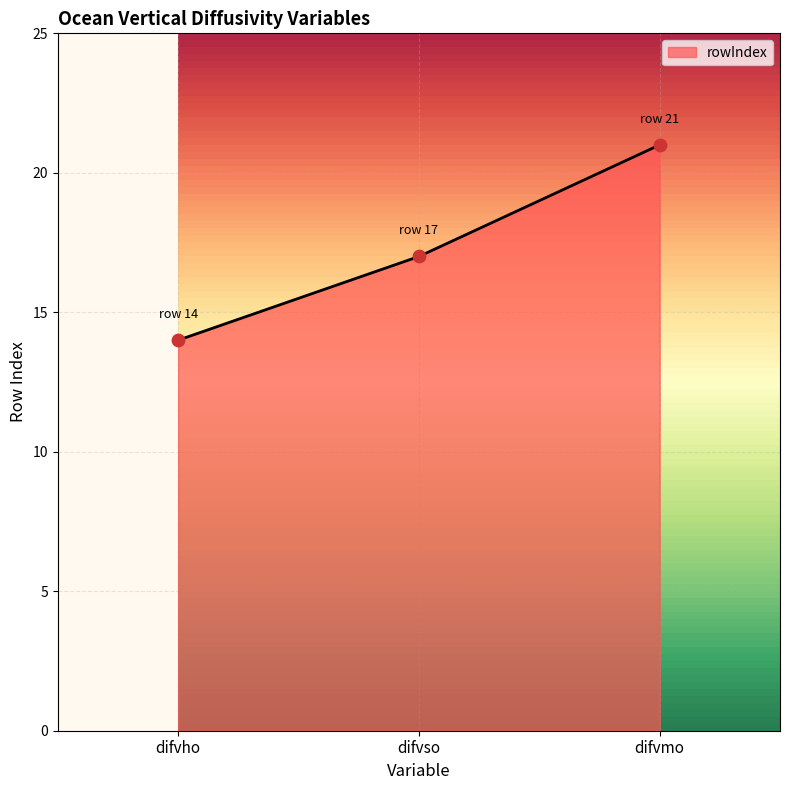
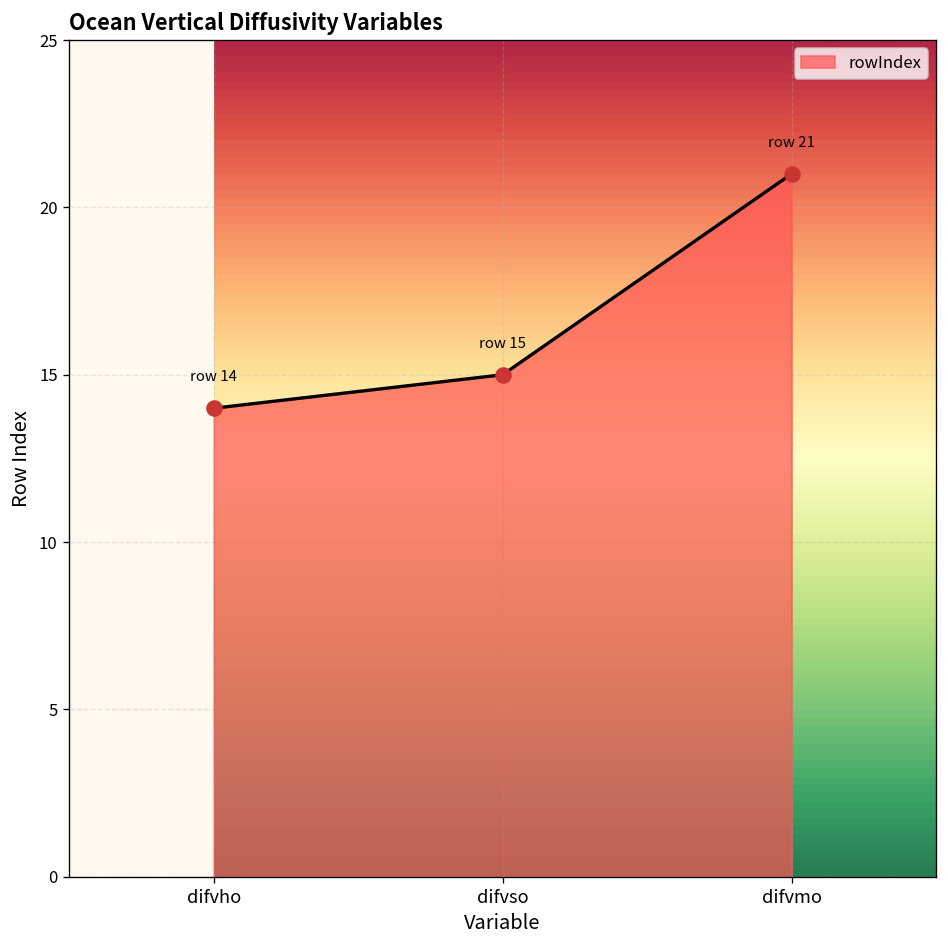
difvso: 17 -> 15
